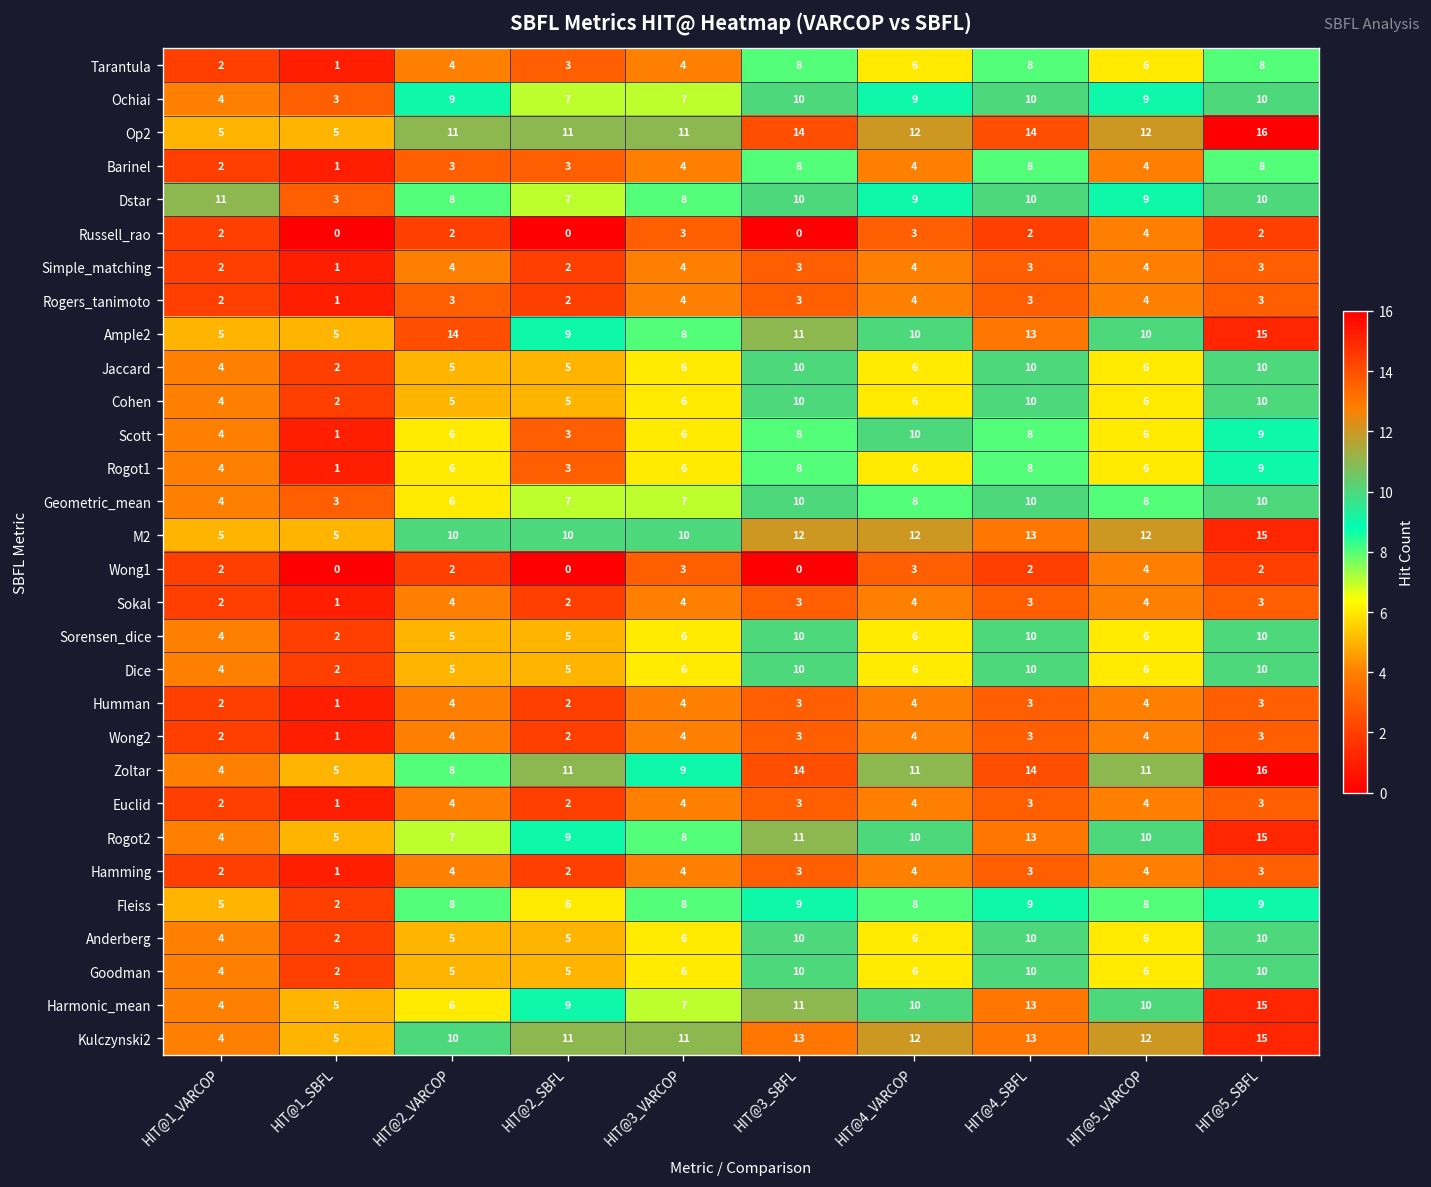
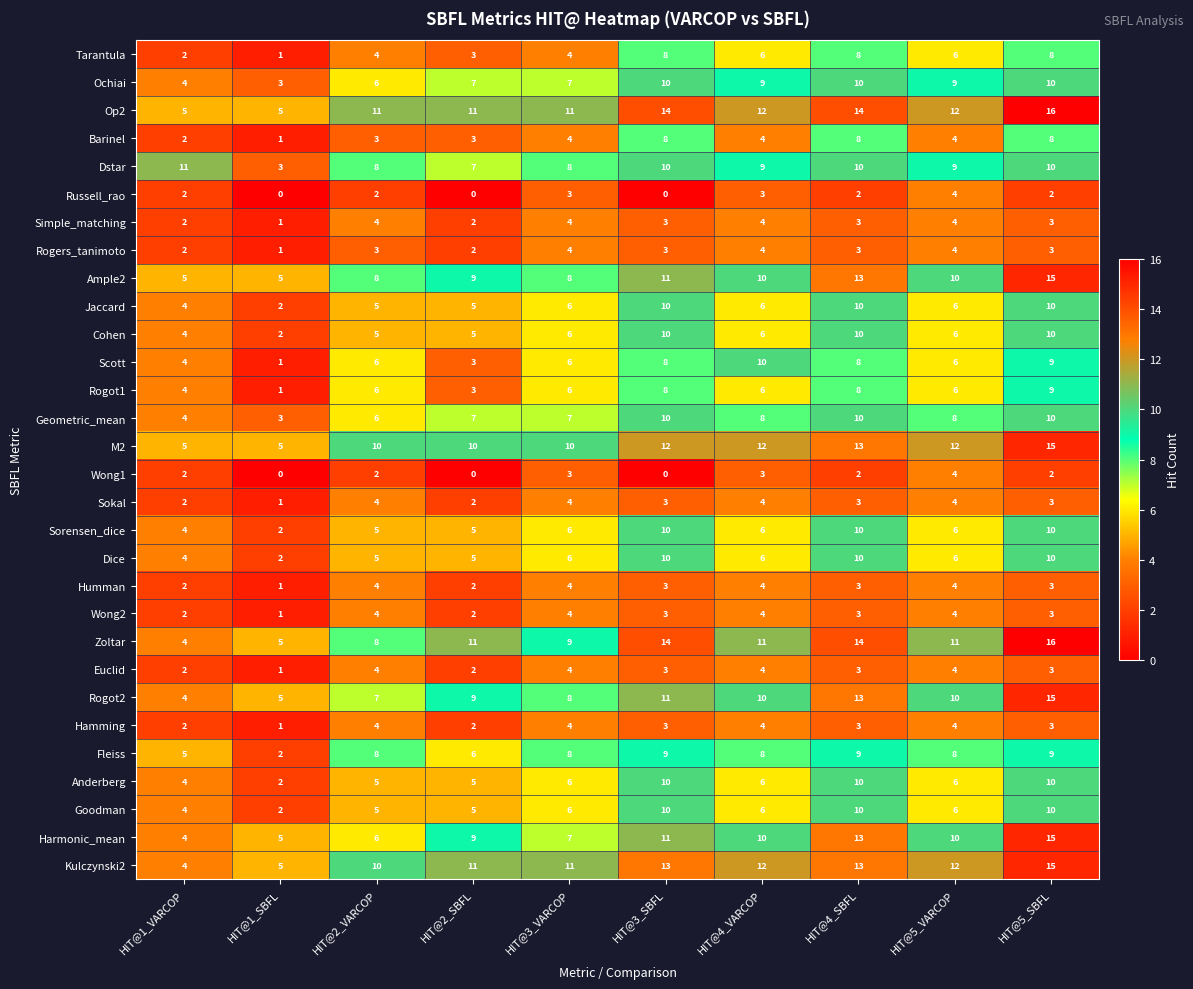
Ochiai, HIT@2_VARCOP: 9 -> 6
Ample2, HIT@2_VARCOP: 14 -> 8
